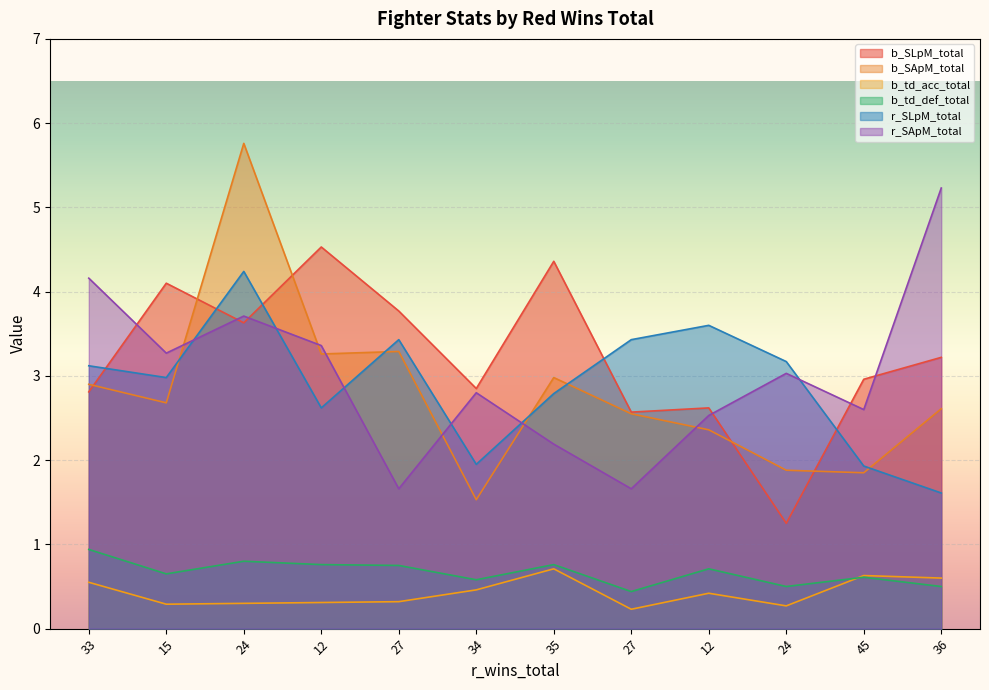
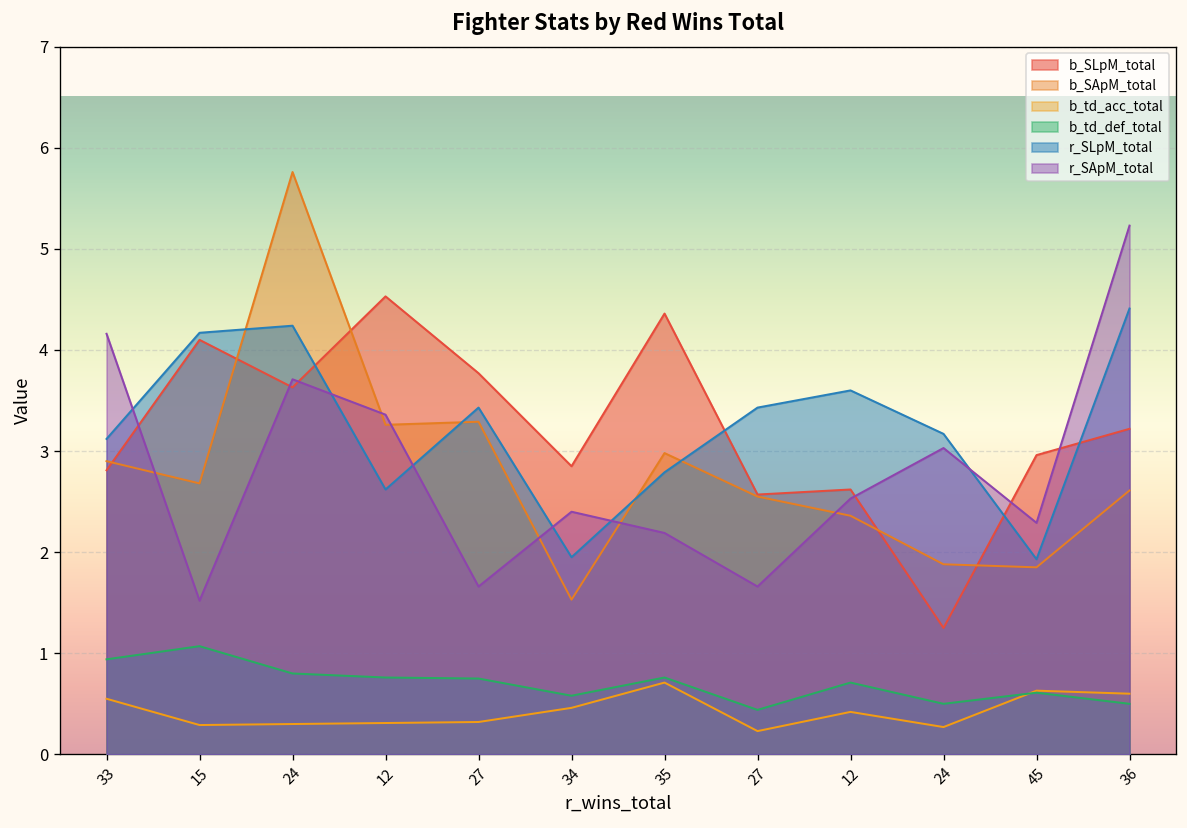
b_td_def_total, 15: 0.7 -> 1.1
r_SLpM_total, 15: 3.0 -> 4.2
r_SApM_total, 15: 3.3 -> 1.5
r_SApM_total, 34: 2.8 -> 2.4
r_SApM_total, 45: 2.6 -> 2.3
r_SLpM_total, 36: 1.6 -> 4.4
